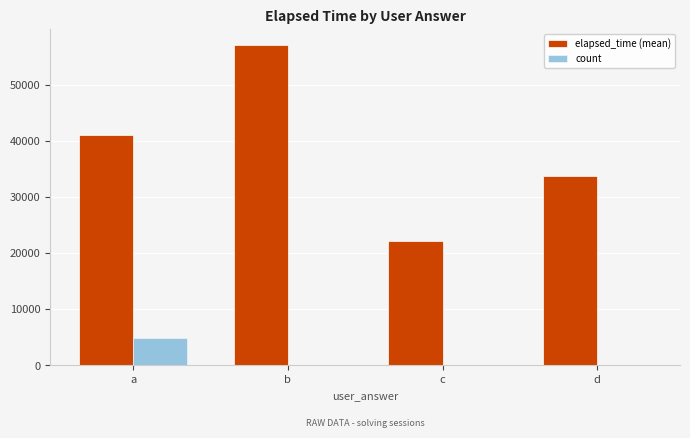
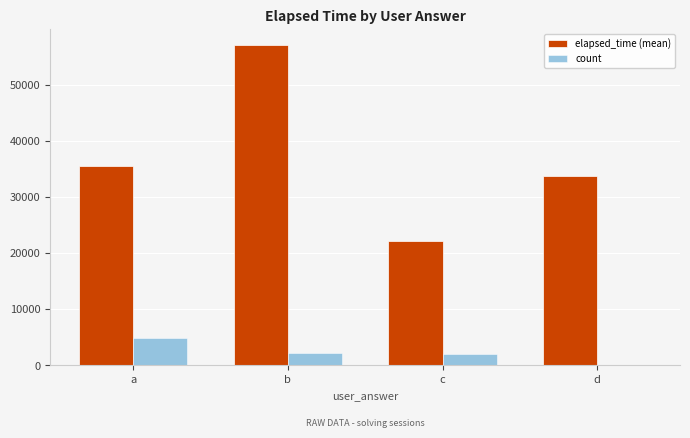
elapsed_time (mean), a: 41000 -> 35000
count, b: 0 -> 2000
count, c: 0 -> 2000
